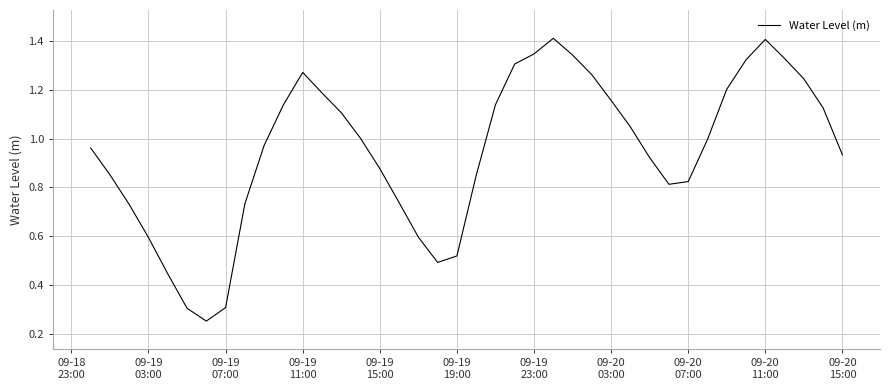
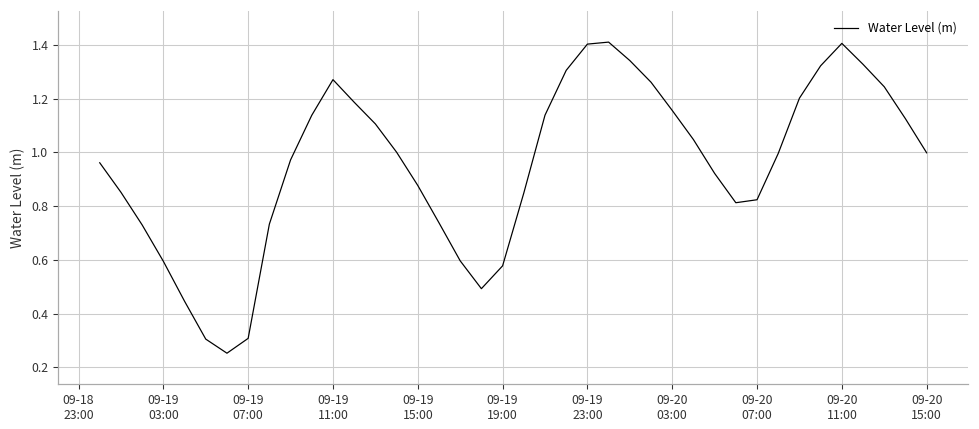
09-19 19:00: 0.52 -> 0.58
09-19 23:00: 1.35 -> 1.40
09-20 15:00: 0.93 -> 1.00
